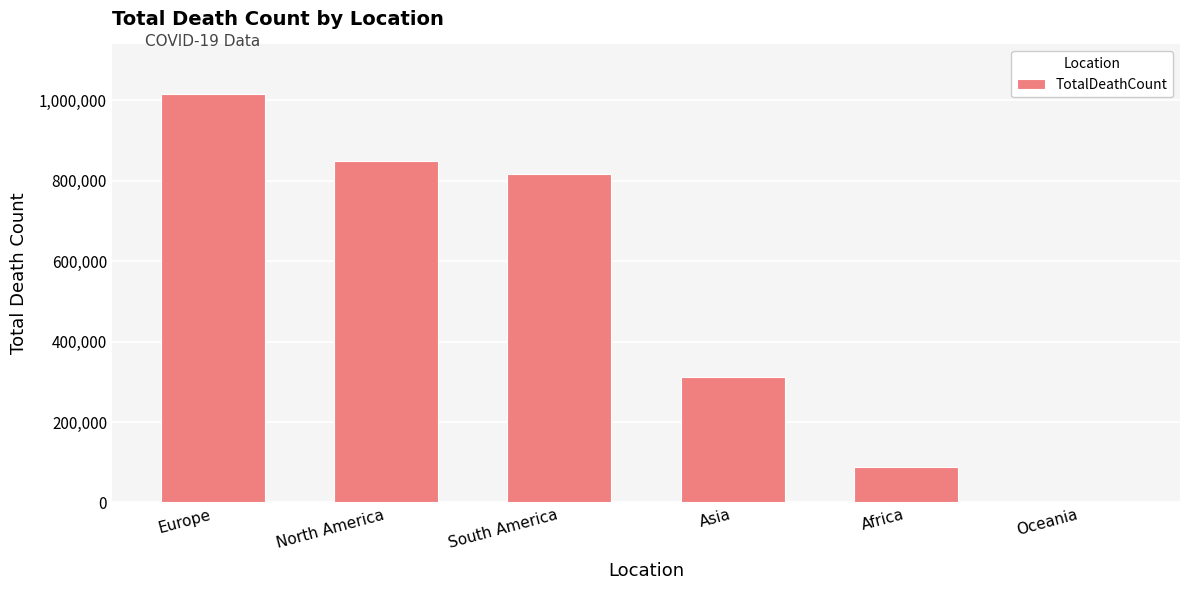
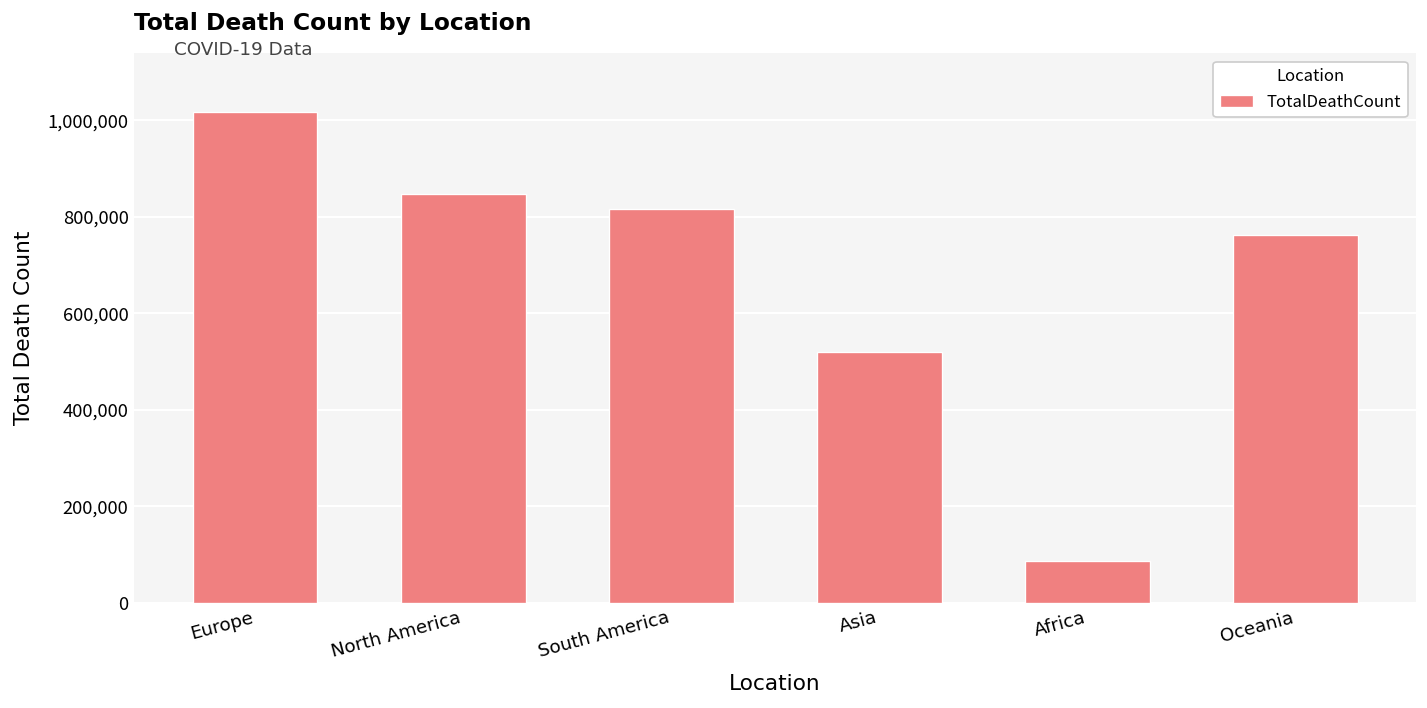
Asia: 310,000 -> 520,000
Oceania: 0 -> 760,000
